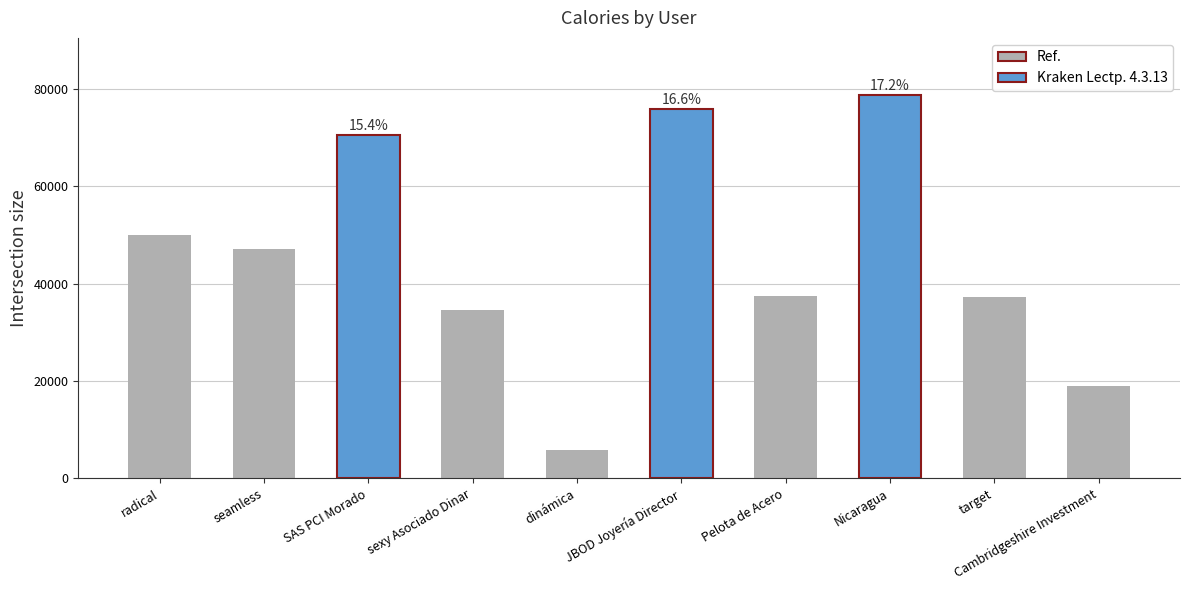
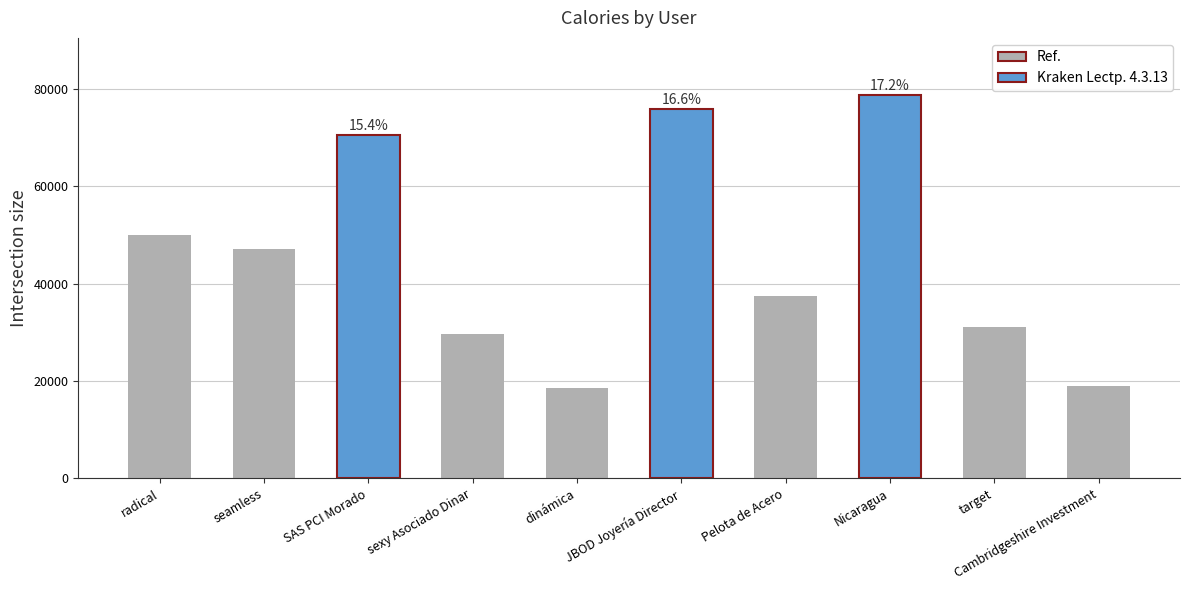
Ref., sexy Asociado Dinar: 35000 -> 30000
Ref., dinámica: 6000 -> 18000
Ref., target: 37000 -> 31000
